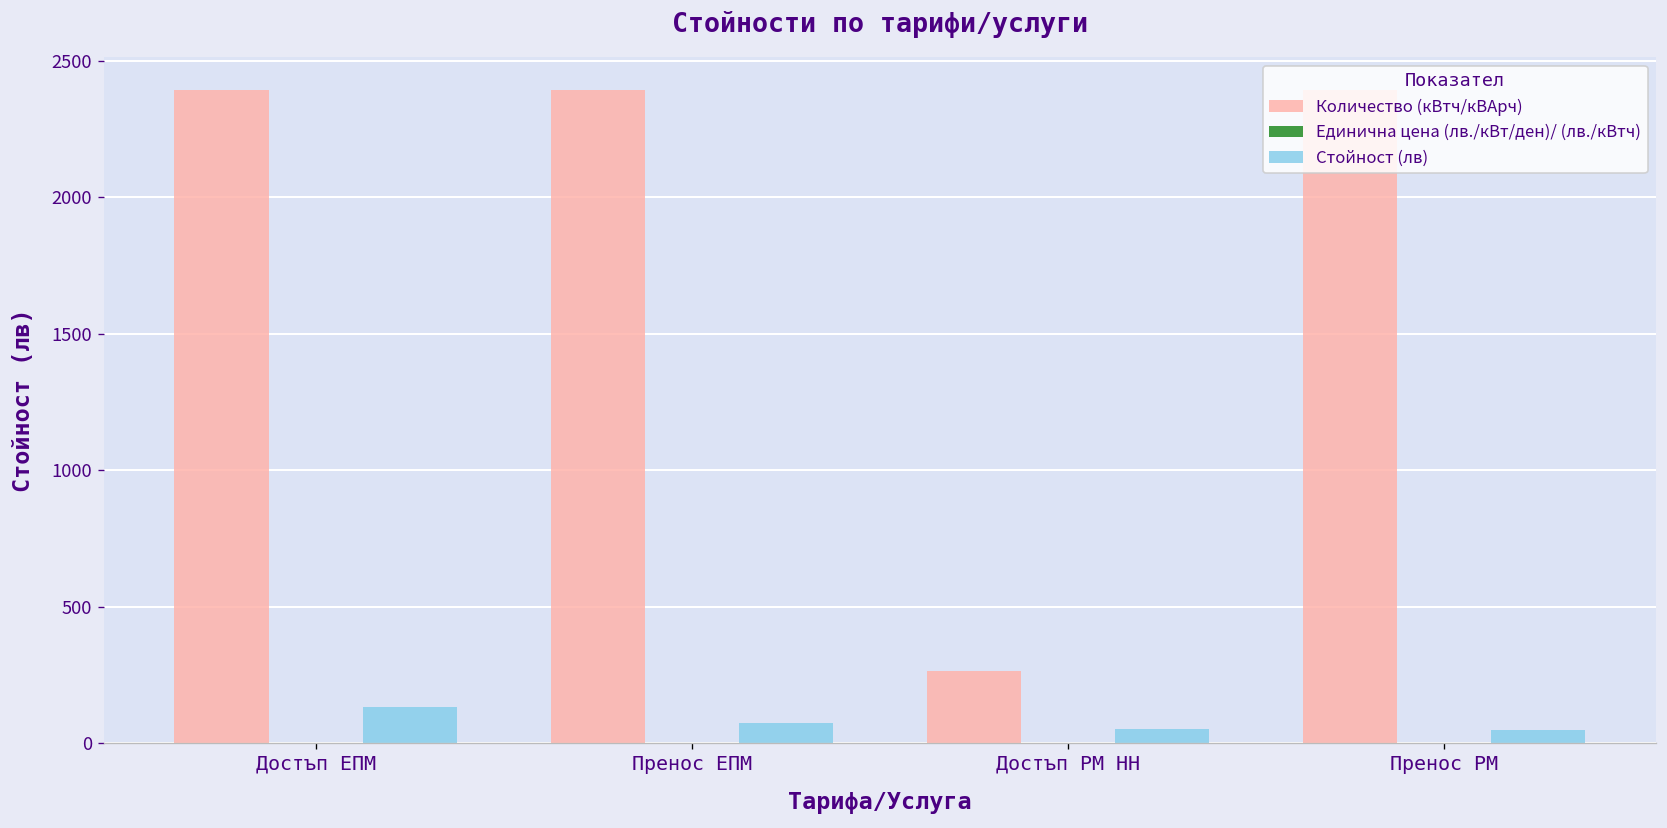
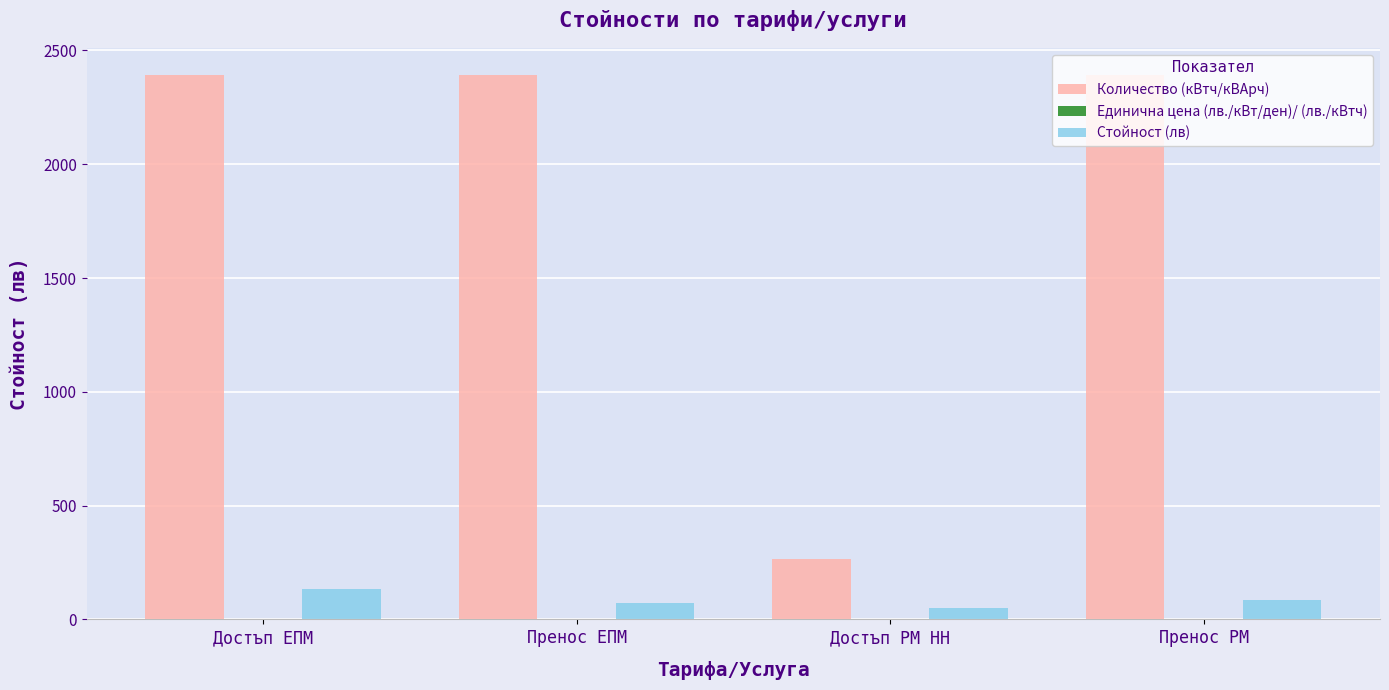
Стойност (лв), Пренос РМ: 50 -> 90
